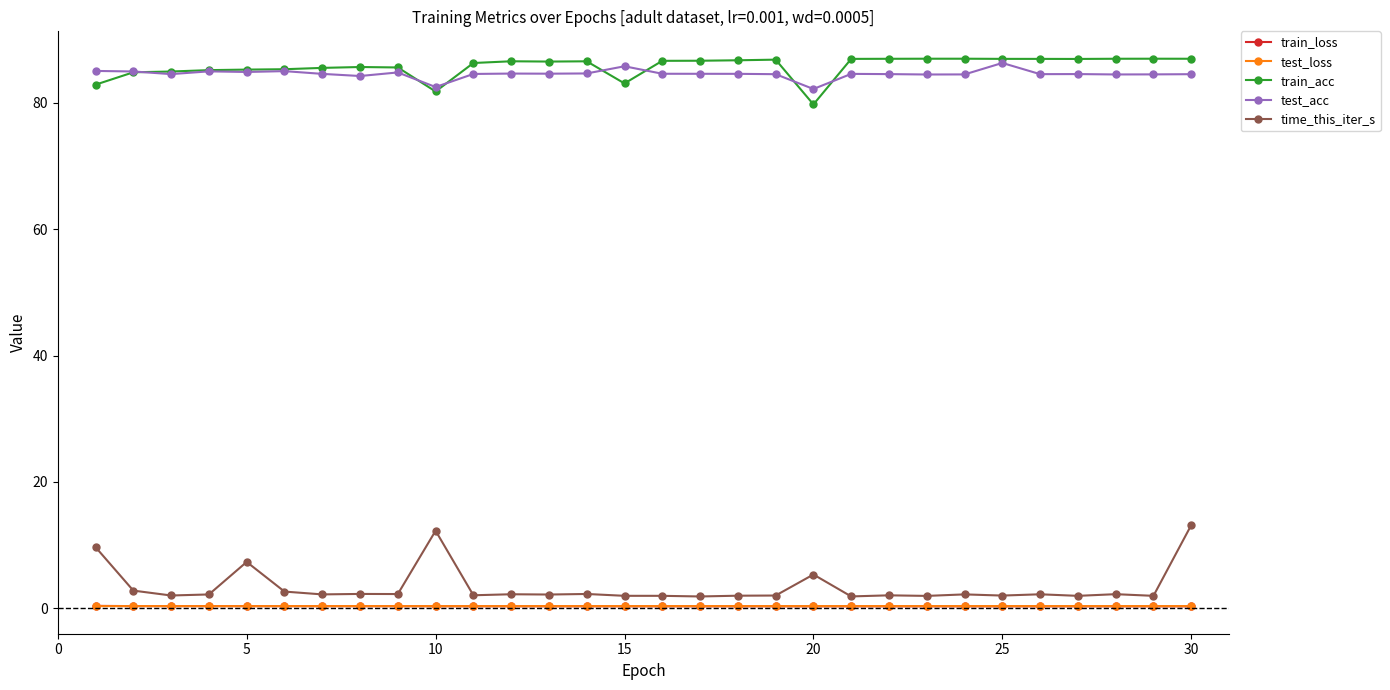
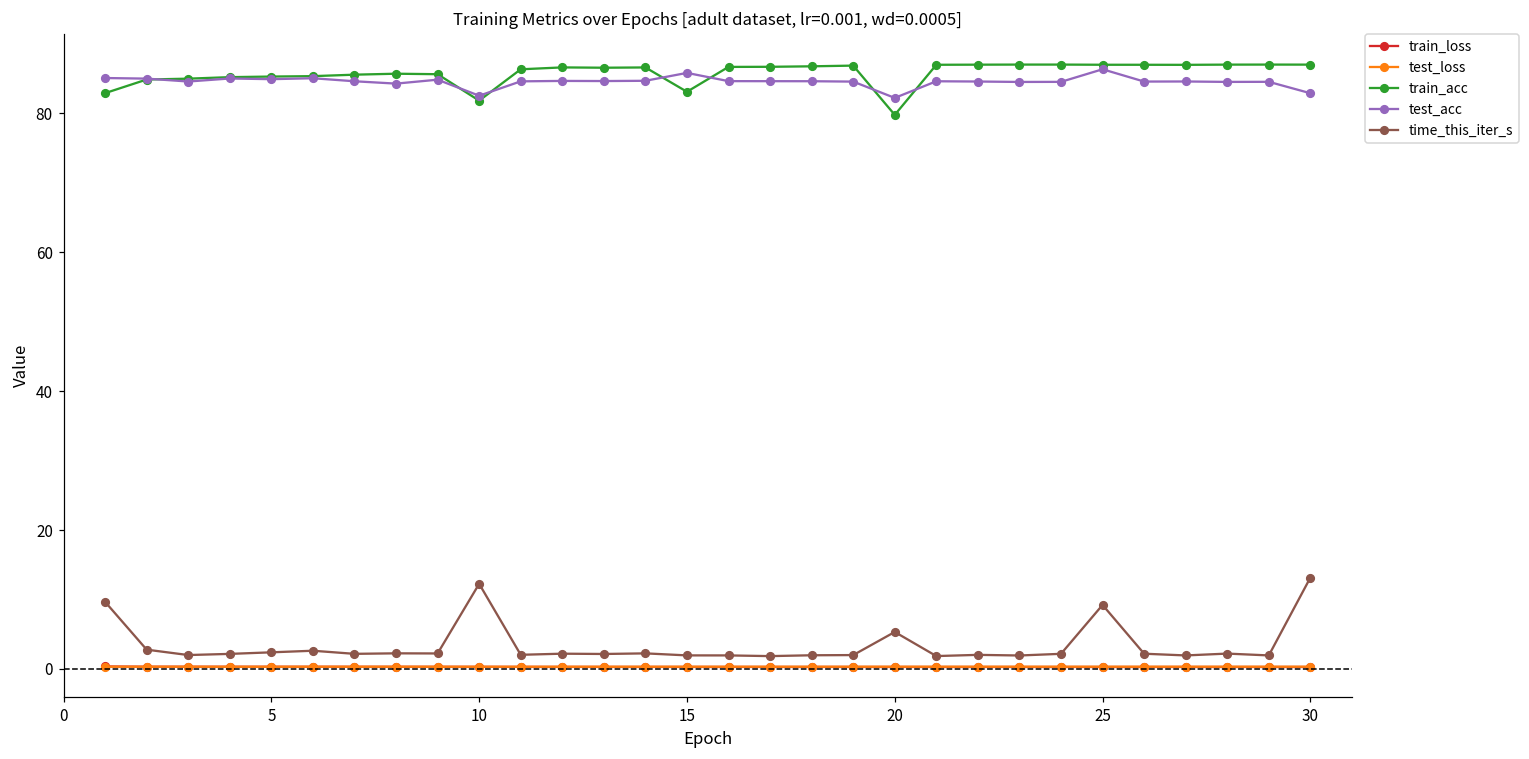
time_this_iter_s, 5: 7 -> 2
time_this_iter_s, 25: 2 -> 9
test_acc, 30: 85 -> 83
